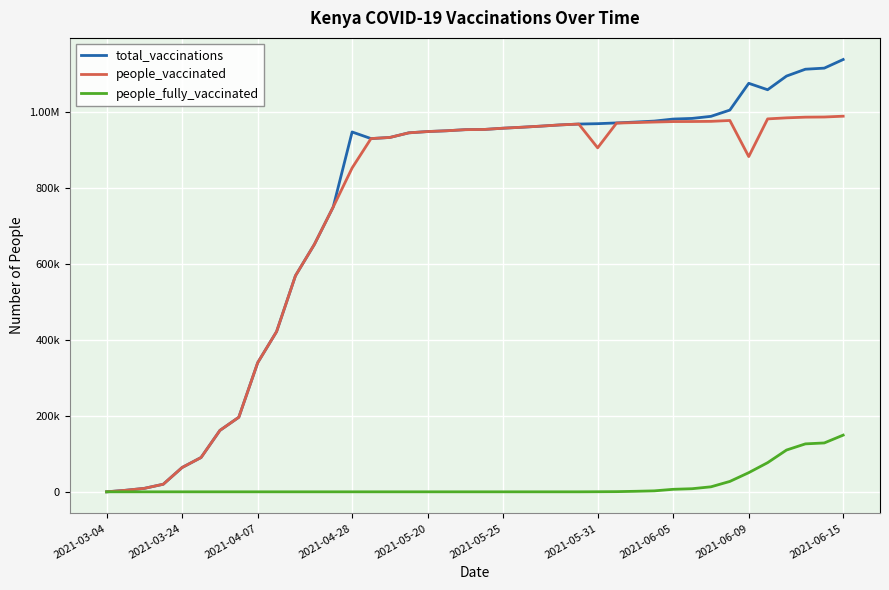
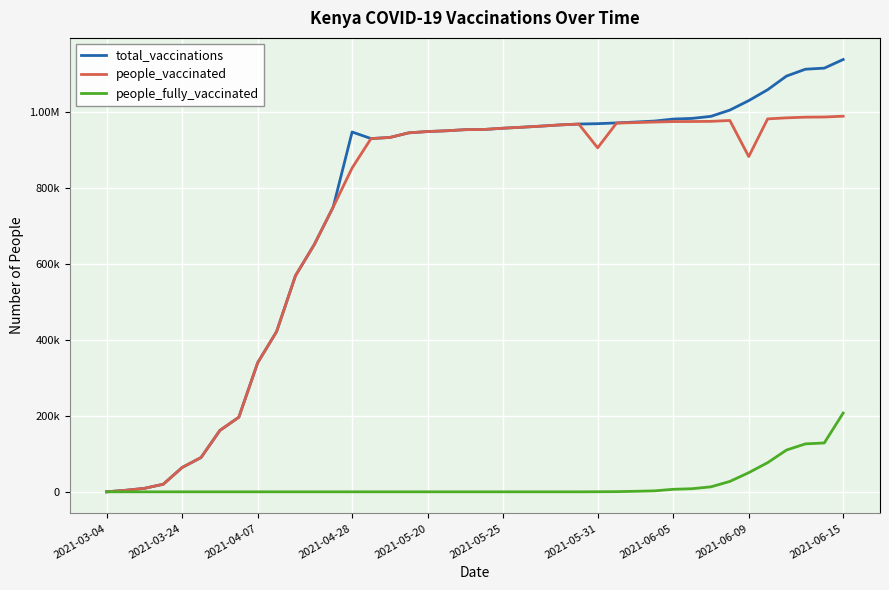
total_vaccinations, 2021-06-09: 1080000 -> 1030000
people_fully_vaccinated, 2021-06-15: 150000 -> 210000
